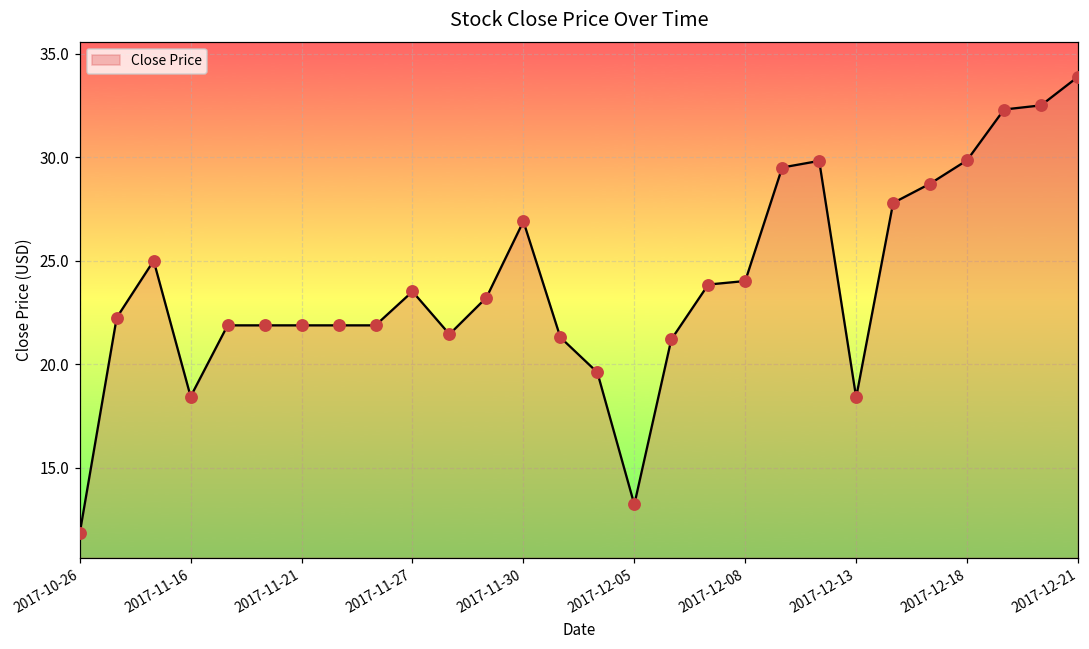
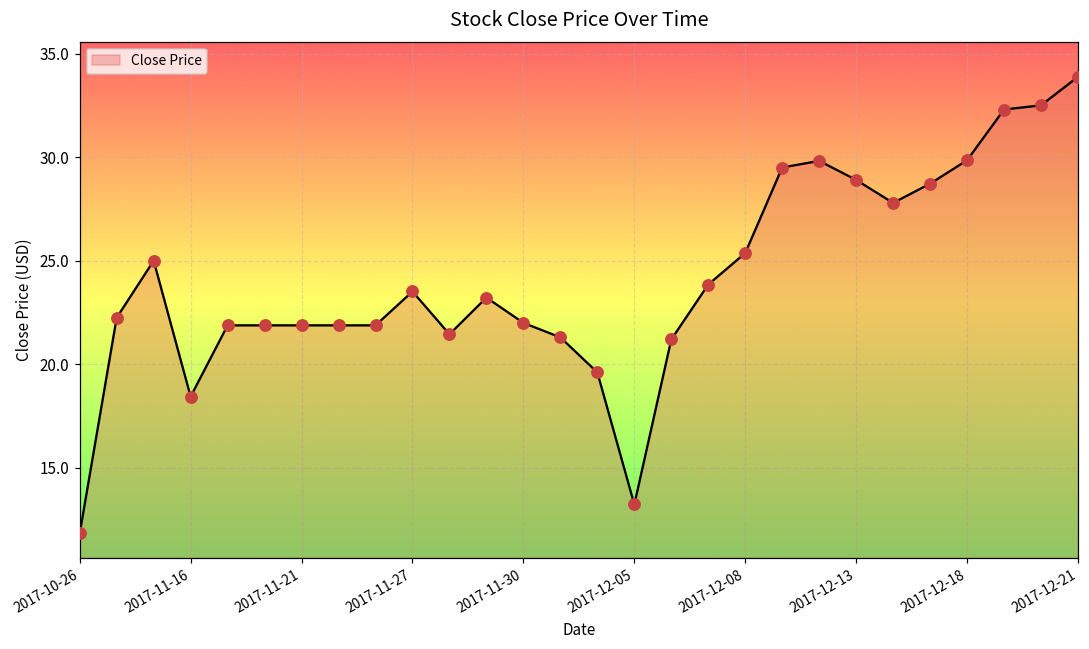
2017-11-30: 26.9 -> 22.0
2017-12-08: 24.0 -> 25.4
2017-12-13: 18.4 -> 28.9
